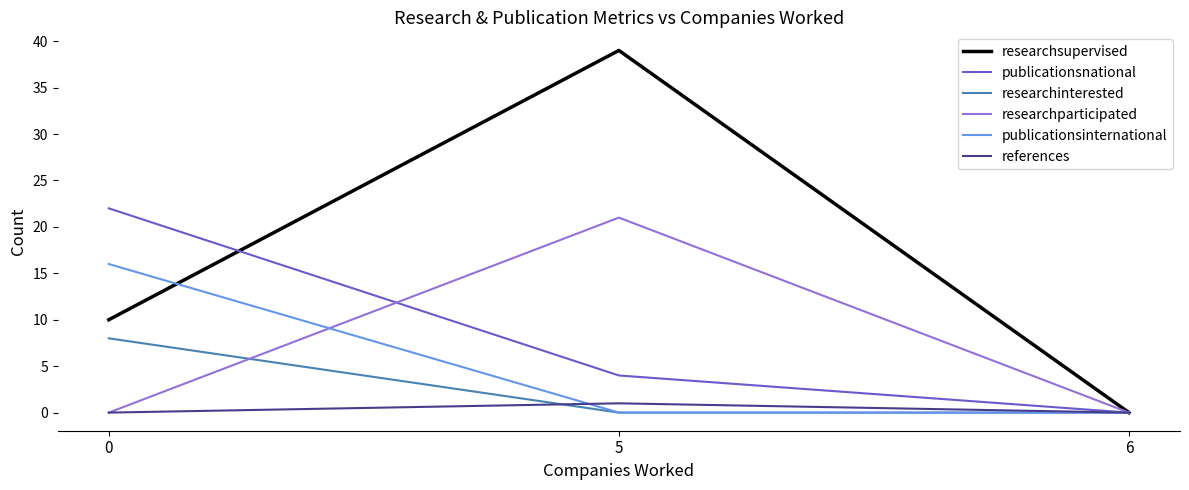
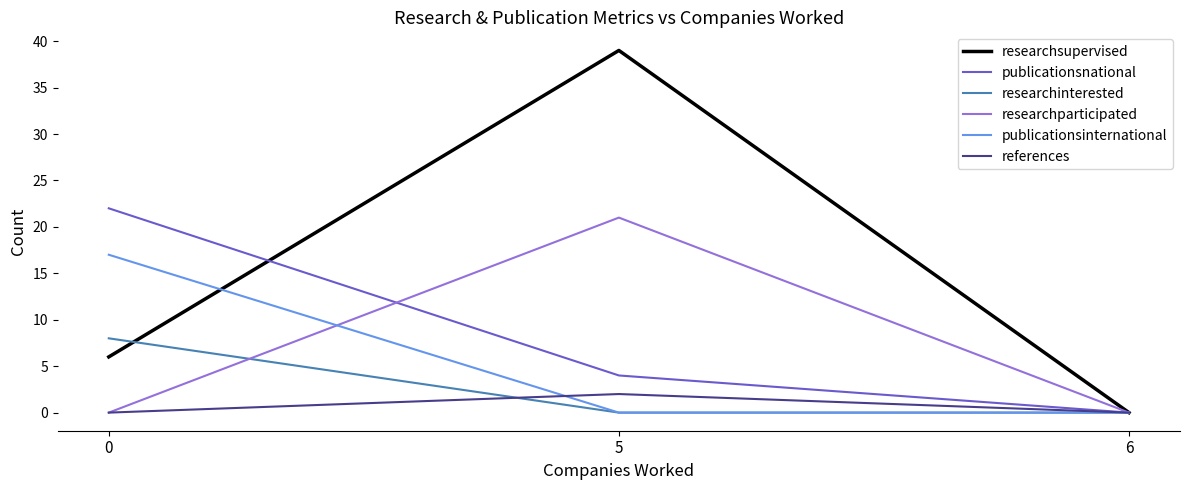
researchsupervised, 0: 10 -> 6
publicationsinternational, 0: 16 -> 17
references, 5: 1 -> 2
